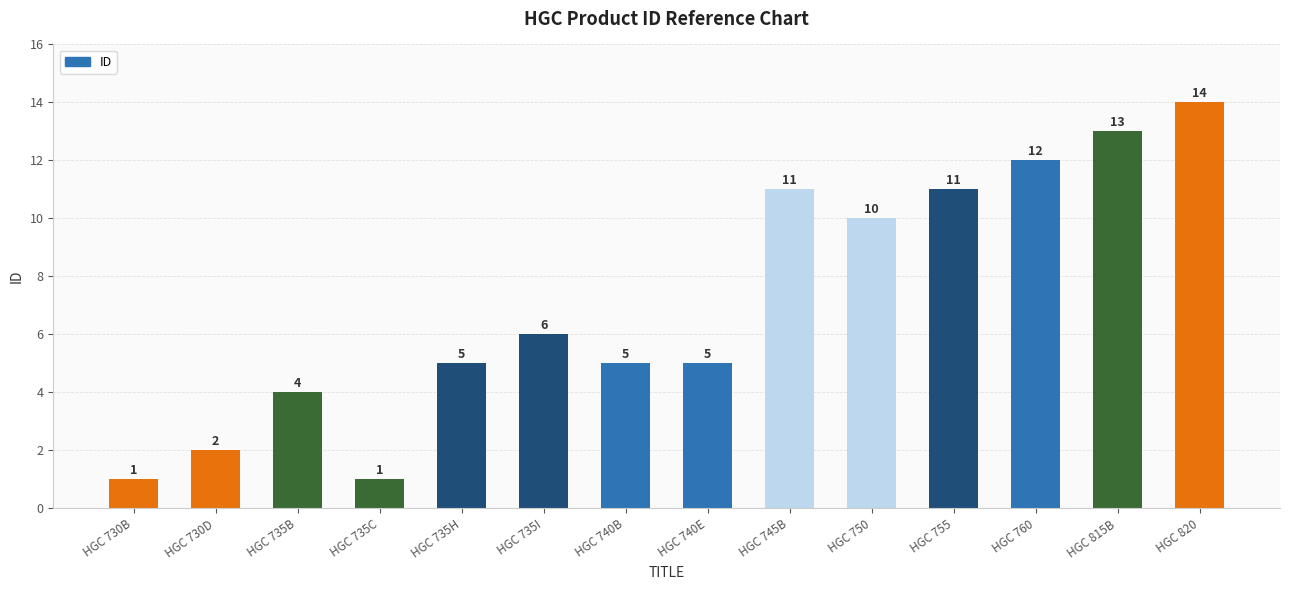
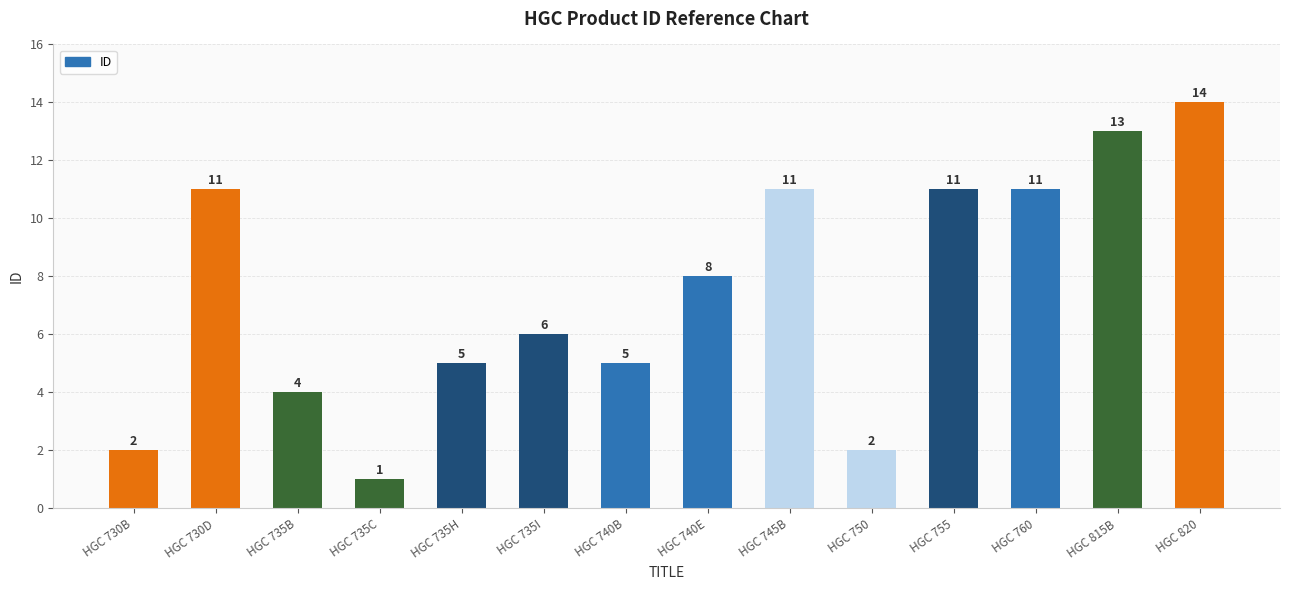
HGC 730B: 1 -> 2
HGC 730D: 2 -> 11
HGC 740E: 5 -> 8
HGC 750: 10 -> 2
HGC 760: 12 -> 11
